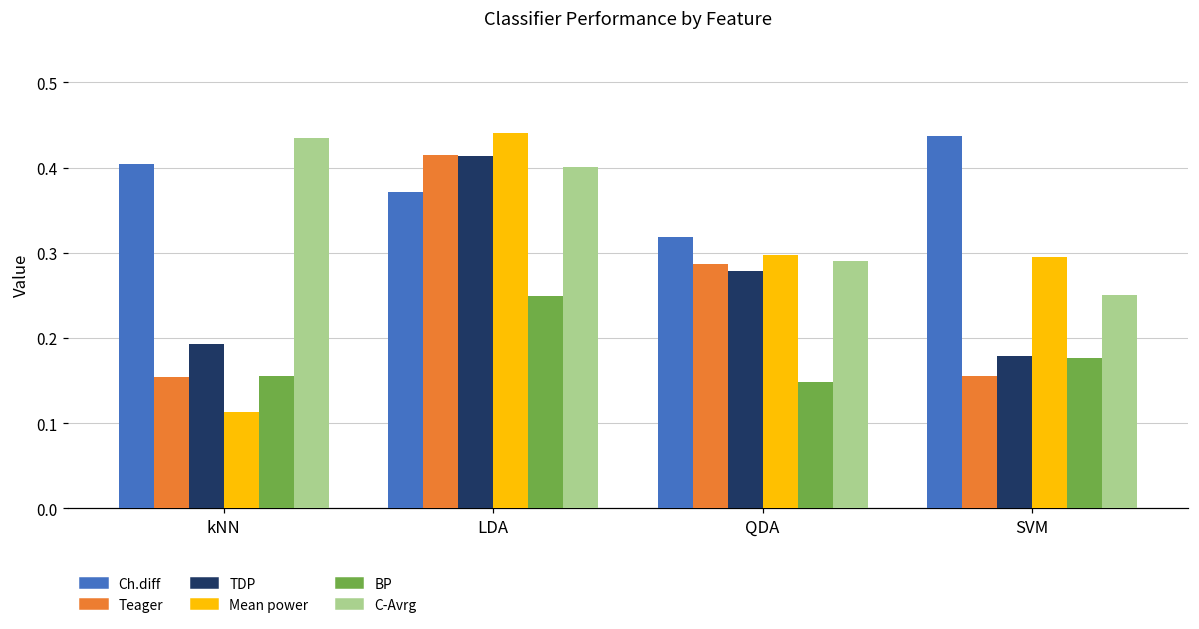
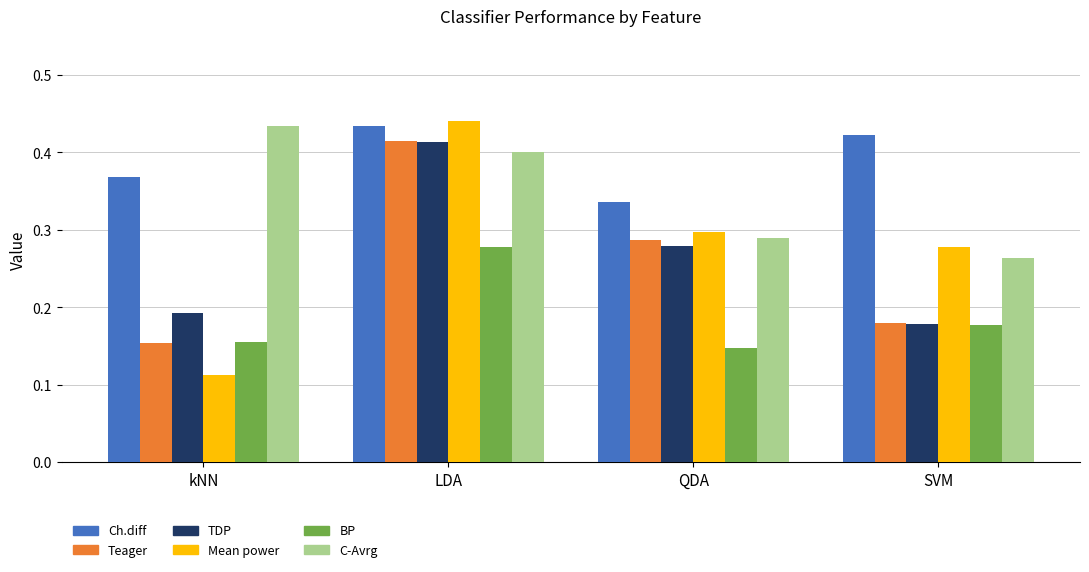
Ch.diff, kNN: 0.40 -> 0.37
Ch.diff, LDA: 0.37 -> 0.43
BP, LDA: 0.25 -> 0.28
Ch.diff, QDA: 0.32 -> 0.34
Ch.diff, SVM: 0.44 -> 0.42
Teager, SVM: 0.16 -> 0.18
Mean power, SVM: 0.30 -> 0.28
C-Avrg, SVM: 0.25 -> 0.26
